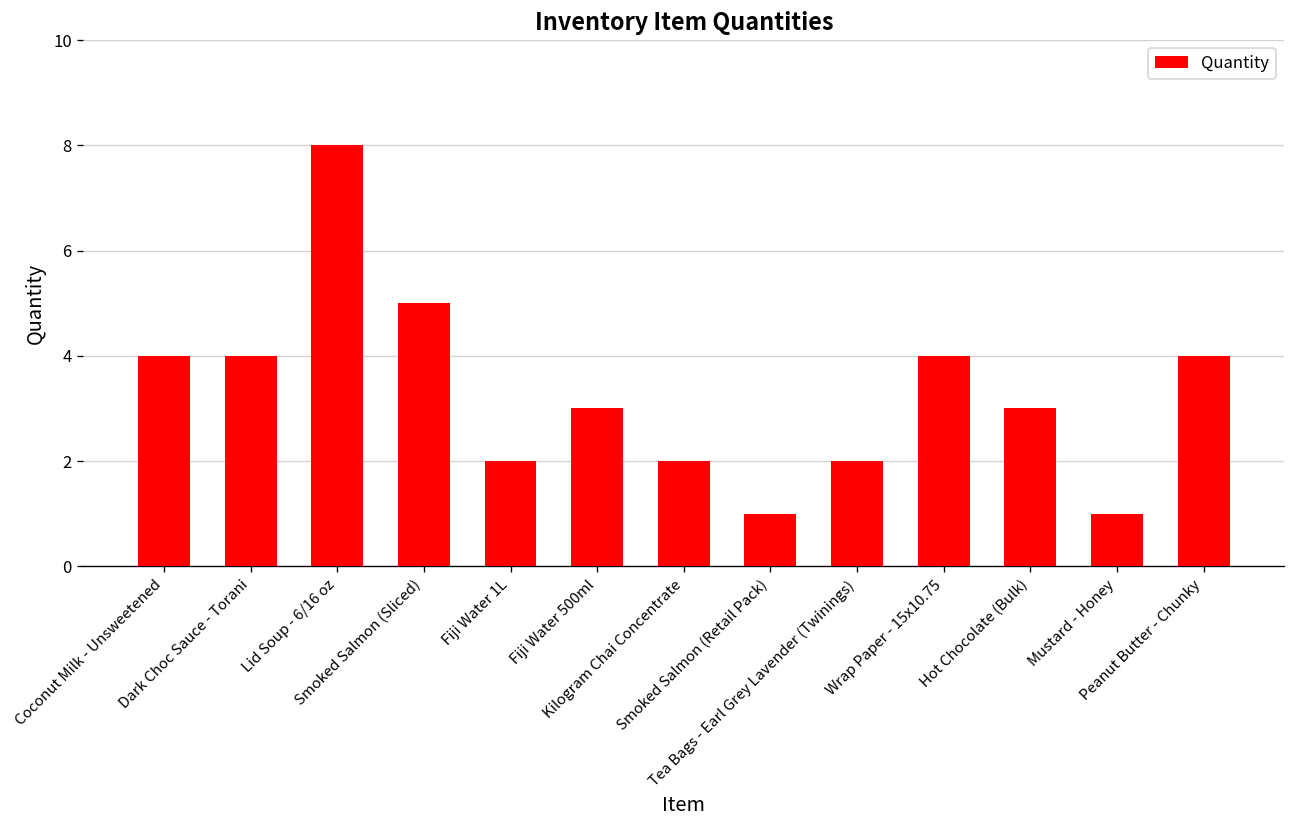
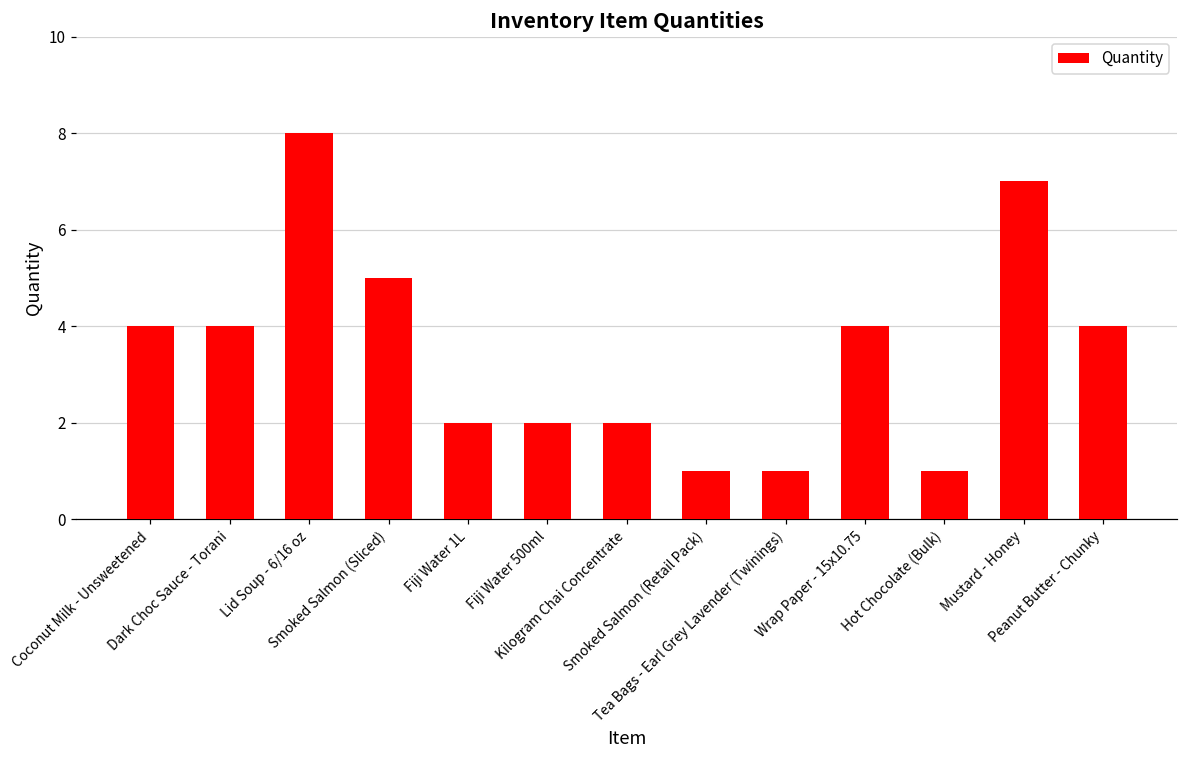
Fiji Water 500ml: 3 -> 2
Tea Bags - Earl Grey Lavender (Twinings): 2 -> 1
Hot Chocolate (Bulk): 3 -> 1
Mustard - Honey: 1 -> 7
